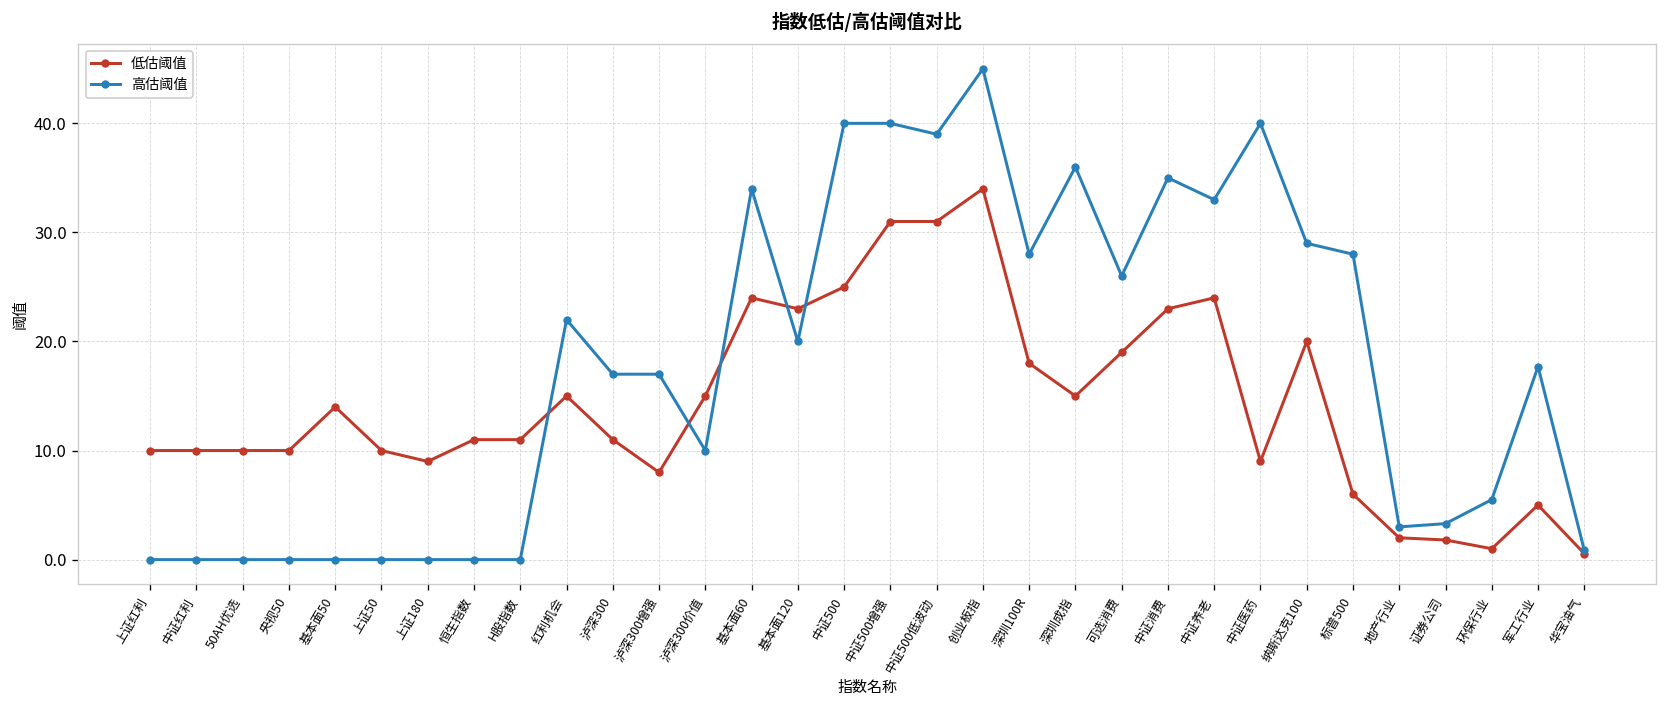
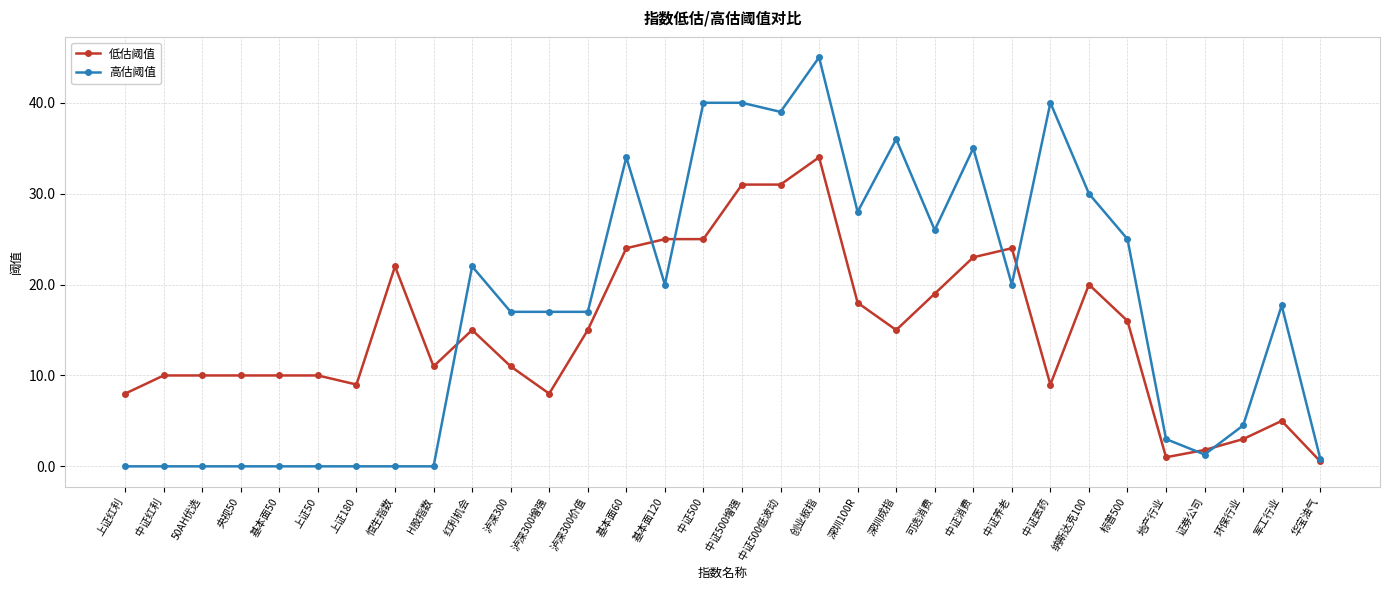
低估阈值, 上证红利: 10 -> 8
低估阈值, 基本面50: 14 -> 10
低估阈值, 恒生指数: 11 -> 22
高估阈值, 泸深300价值: 10 -> 17
低估阈值, 基本面120: 23 -> 25
高估阈值, 中证养老: 33 -> 20
高估阈值, 纳斯达克100: 29 -> 30
低估阈值, 标普500: 6 -> 16
高估阈值, 标普500: 28 -> 25
低估阈值, 地产行业: 2 -> 1
高估阈值, 证券公司: 3 -> 1
低估阈值, 环保行业: 1 -> 3
高估阈值, 环保行业: 6 -> 5
